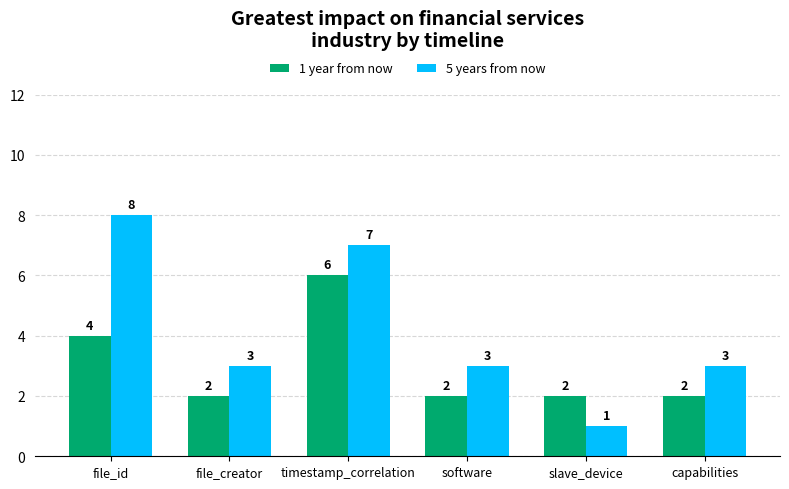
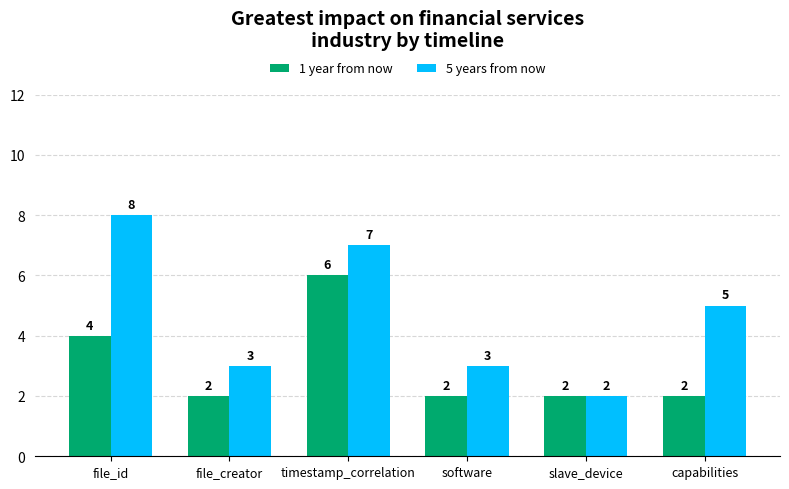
5 years from now, slave_device: 1 -> 2
5 years from now, capabilities: 3 -> 5
